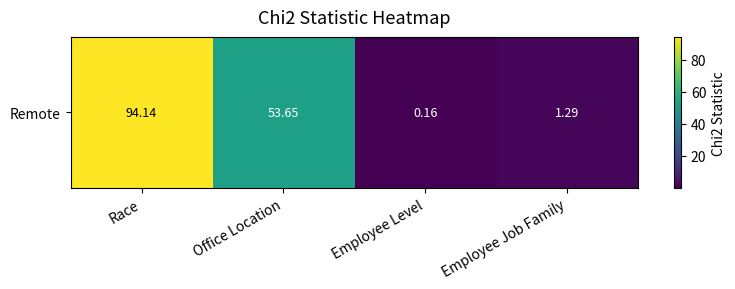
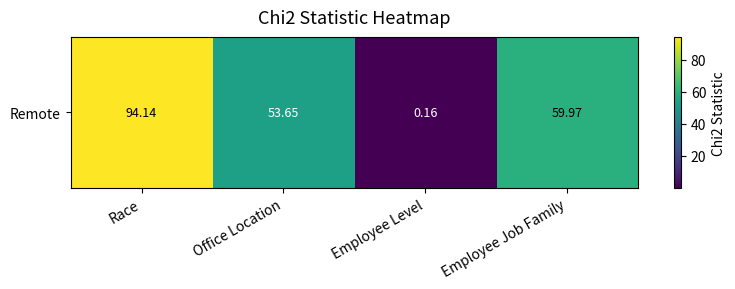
Remote, Employee Job Family: 1.29 -> 59.97
